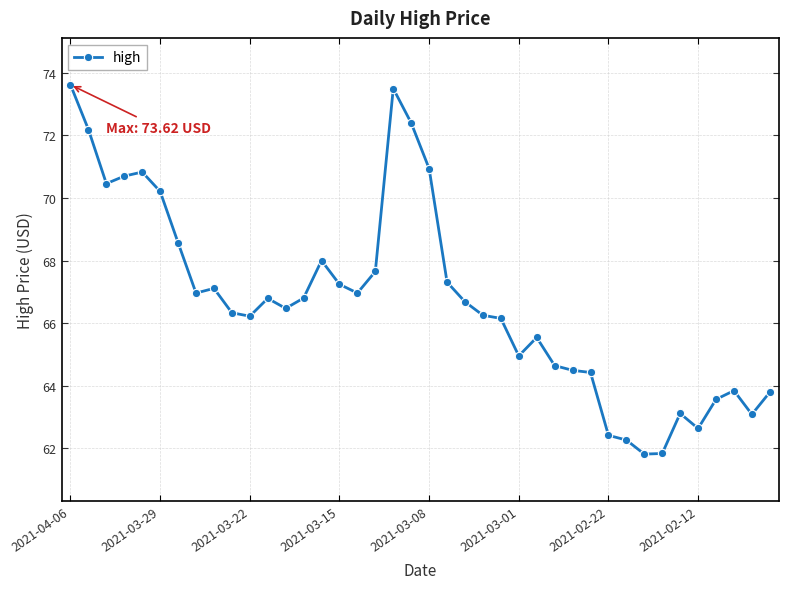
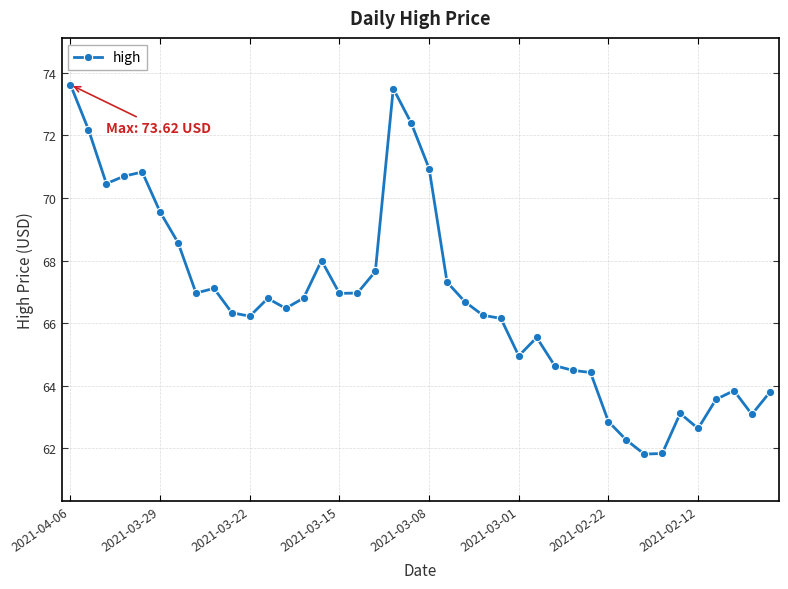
2021-03-29: 70.2 -> 69.6
2021-03-15: 67.2 -> 67.0
2021-02-22: 62.4 -> 62.9
